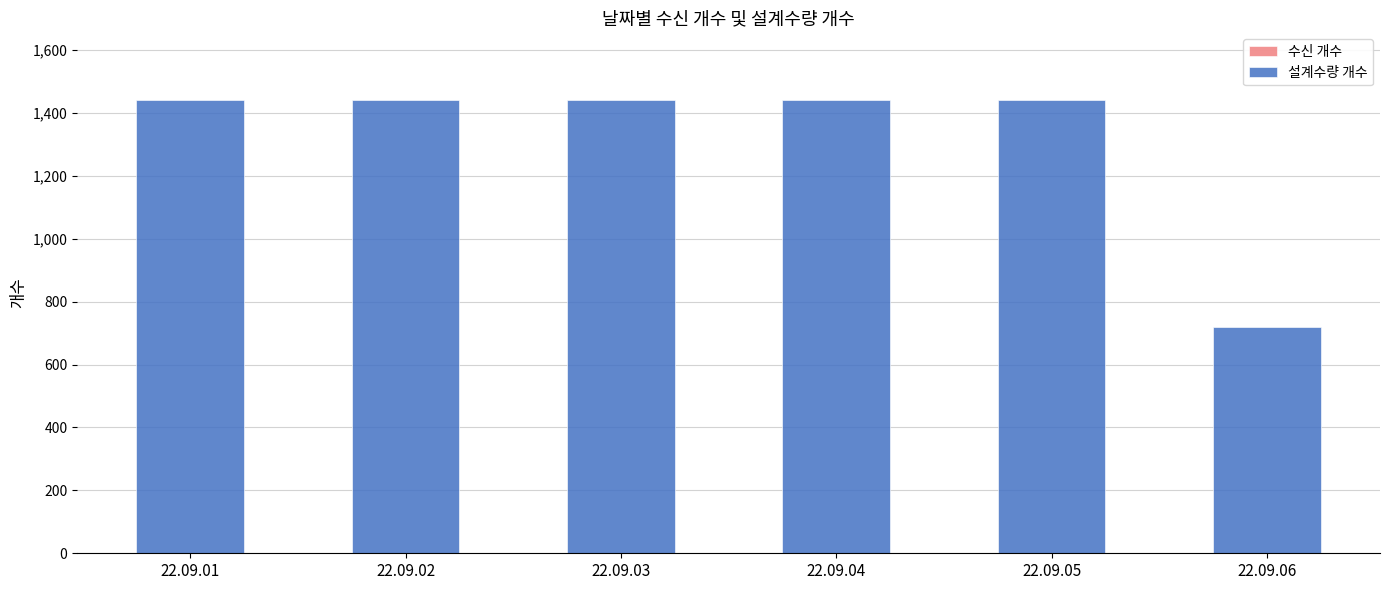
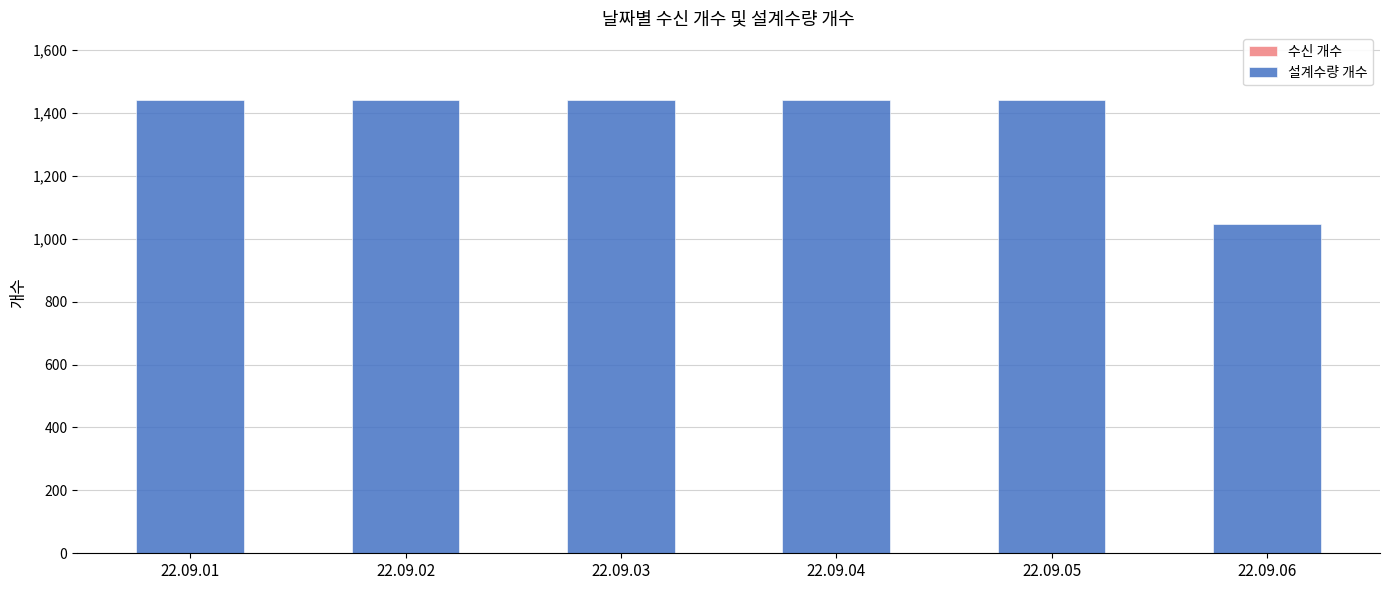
설계수량 개수, 22.09.06: 720 -> 1,050
